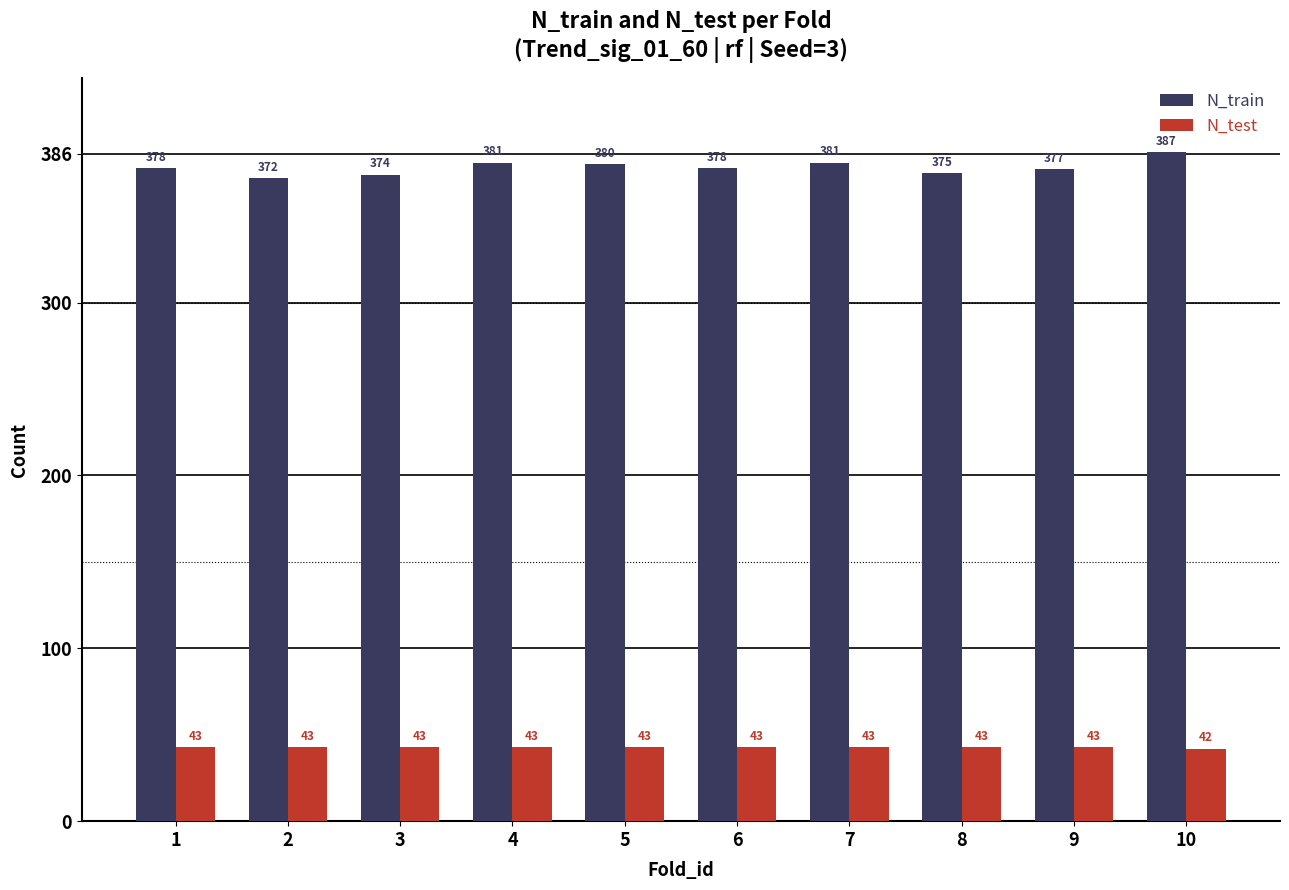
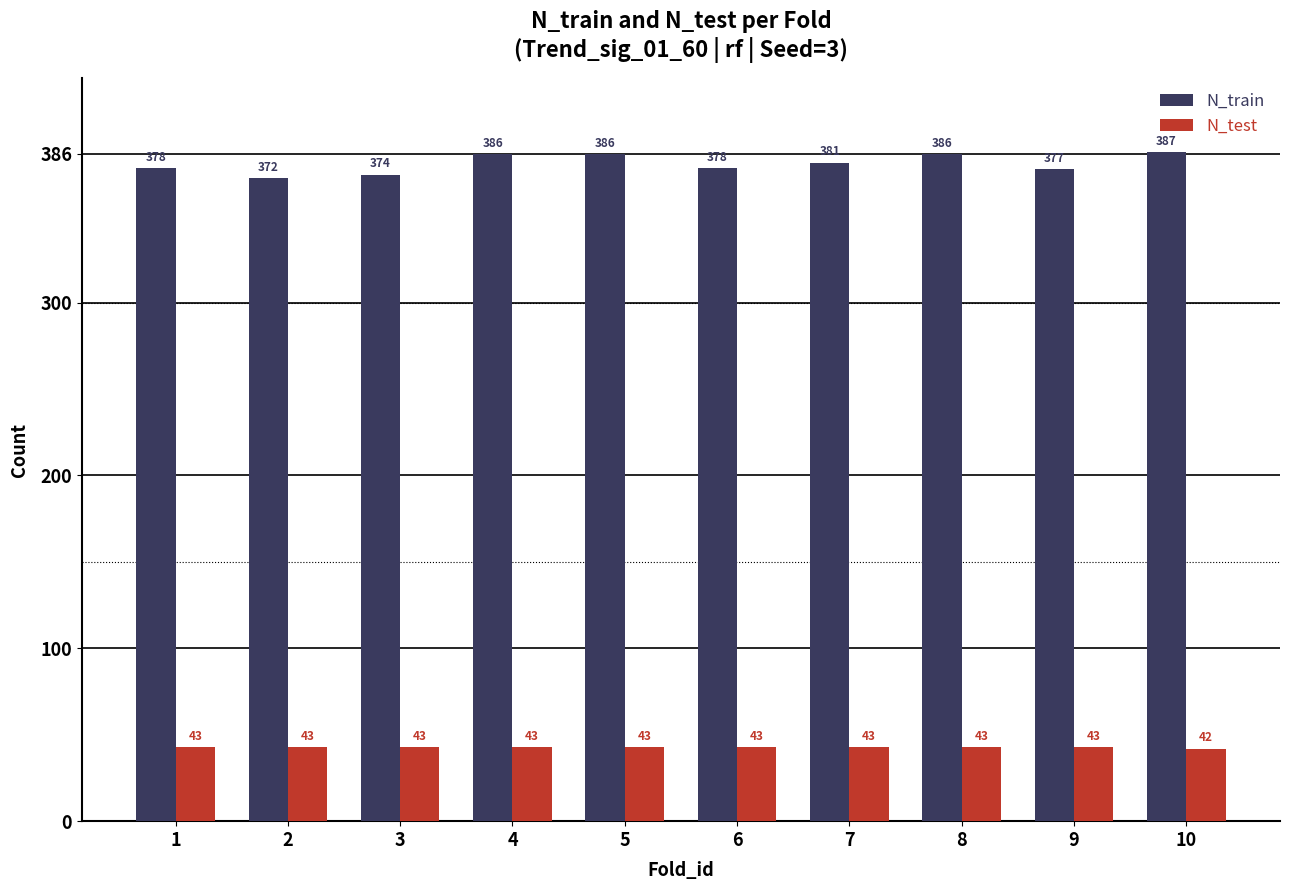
N_train, 4: 381 -> 386
N_train, 5: 380 -> 386
N_train, 8: 375 -> 386
